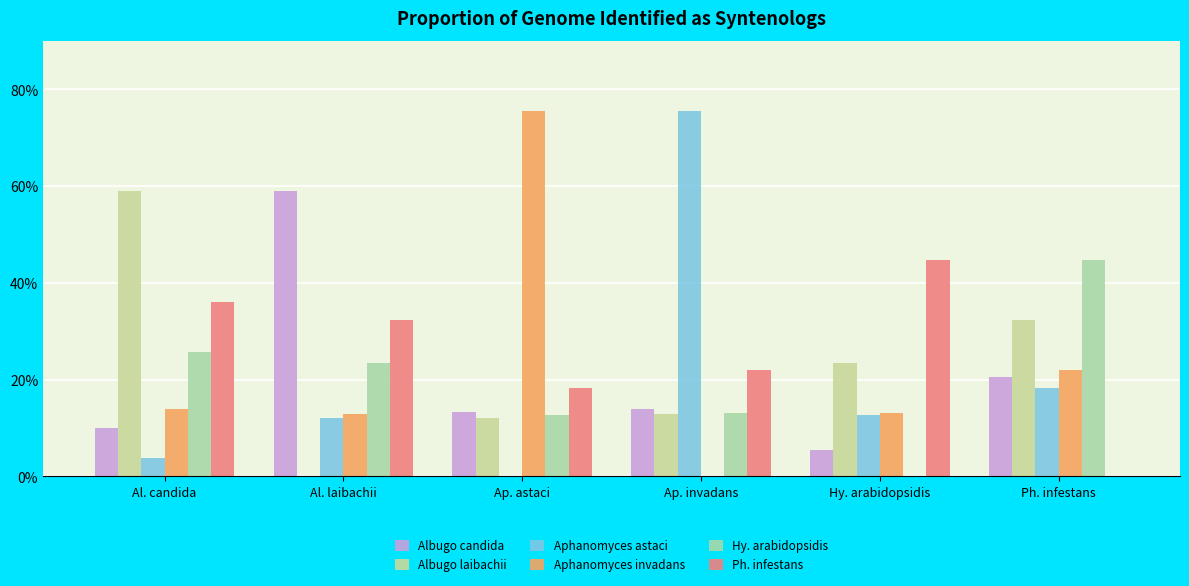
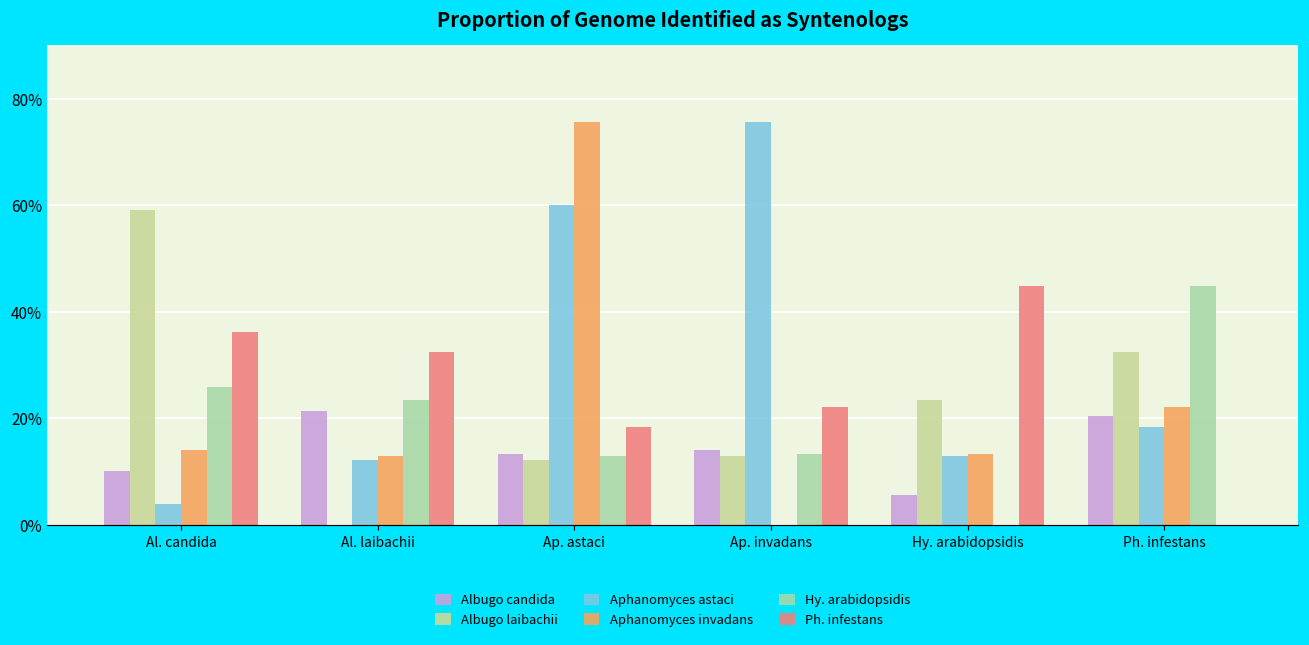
Albugo candida, Al. laibachii: 59% -> 21%
Aphanomyces astaci, Ap. astaci: 0% -> 60%
